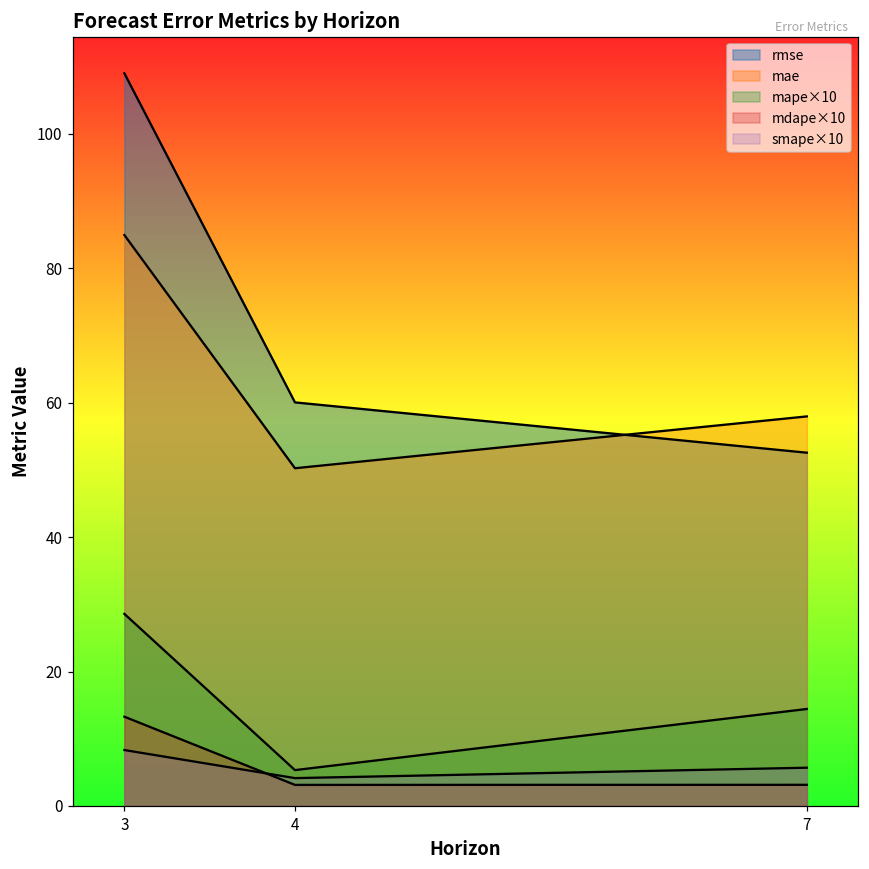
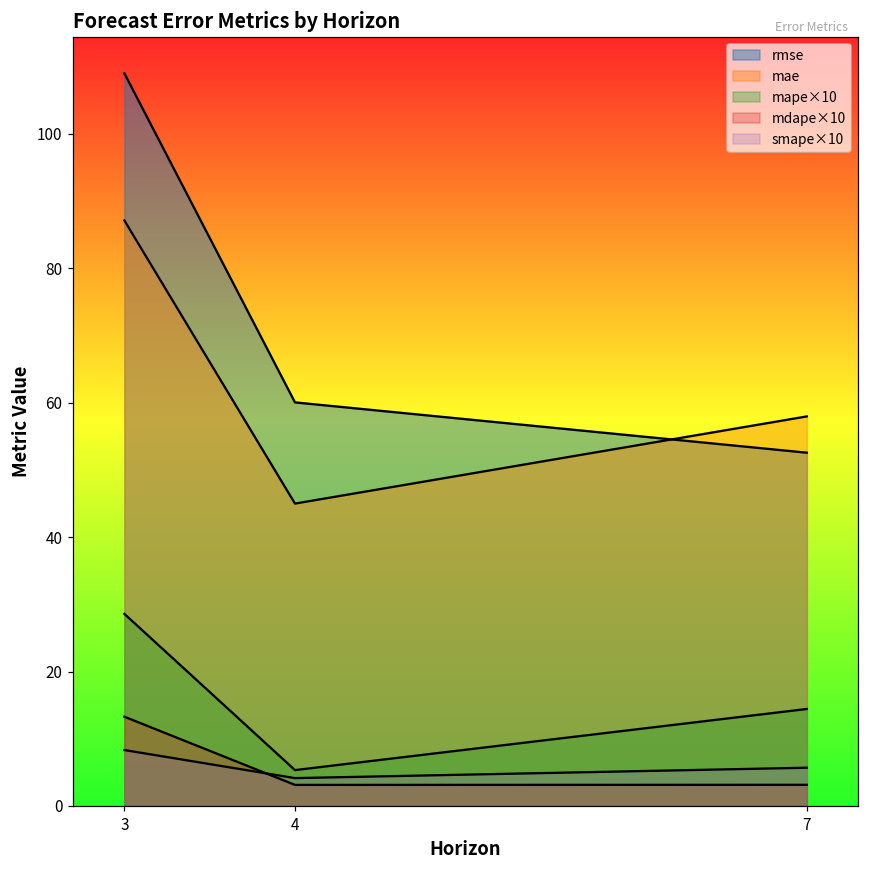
mae, 3: 85 -> 87
mae, 4: 50 -> 45
